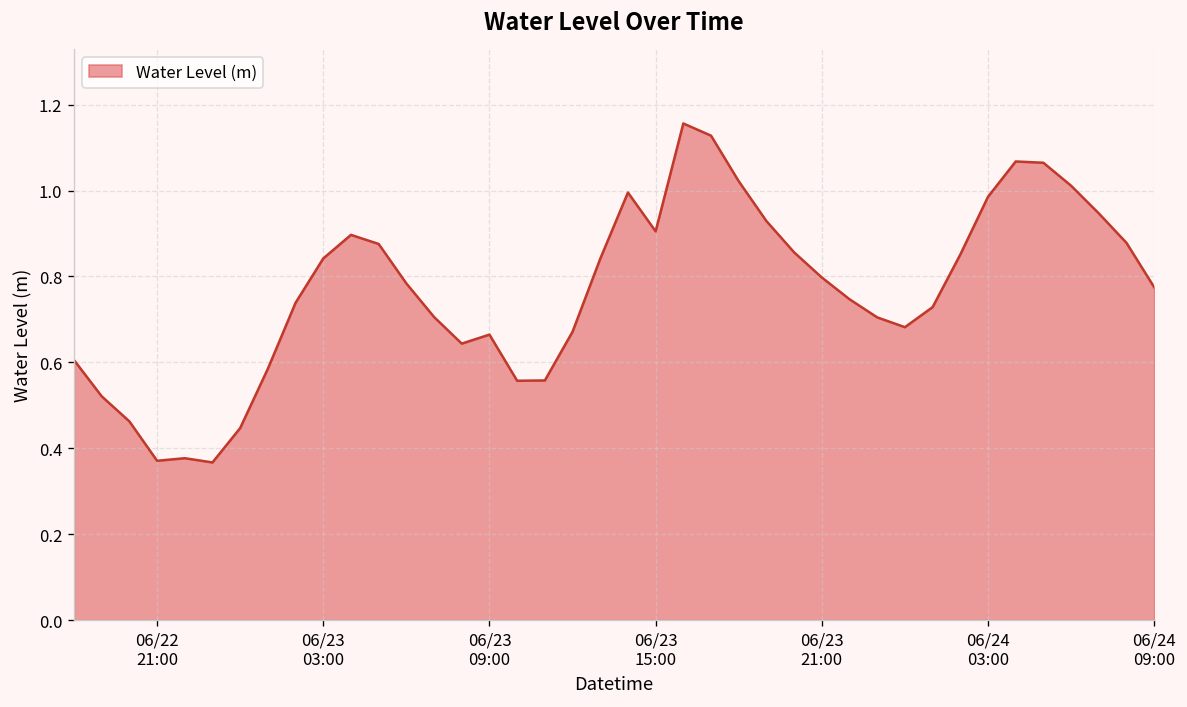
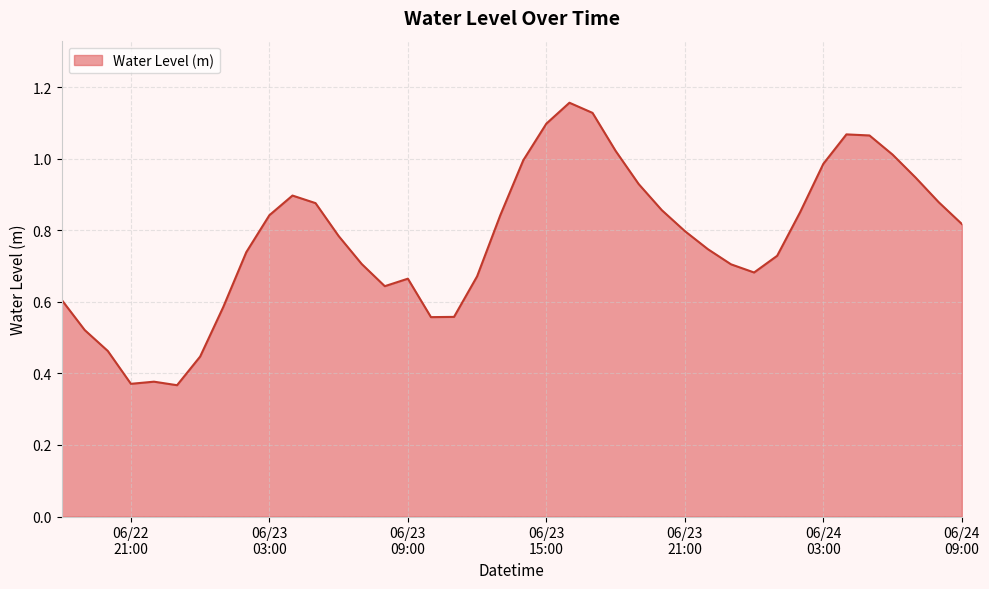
06/23 15:00: 0.91 -> 1.10
06/24 09:00: 0.77 -> 0.82
